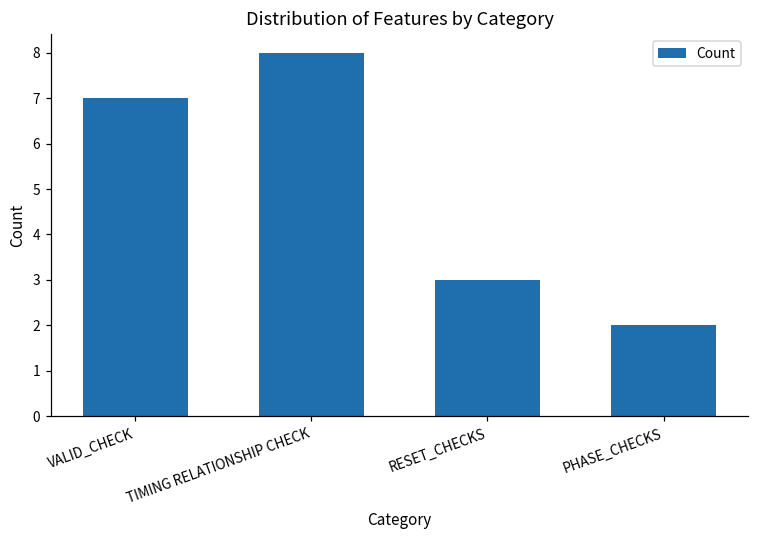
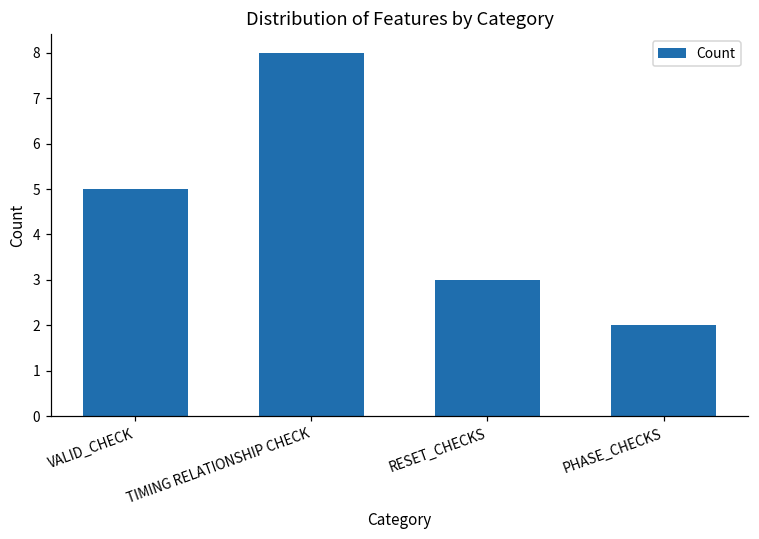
VALID_CHECK: 7 -> 5
